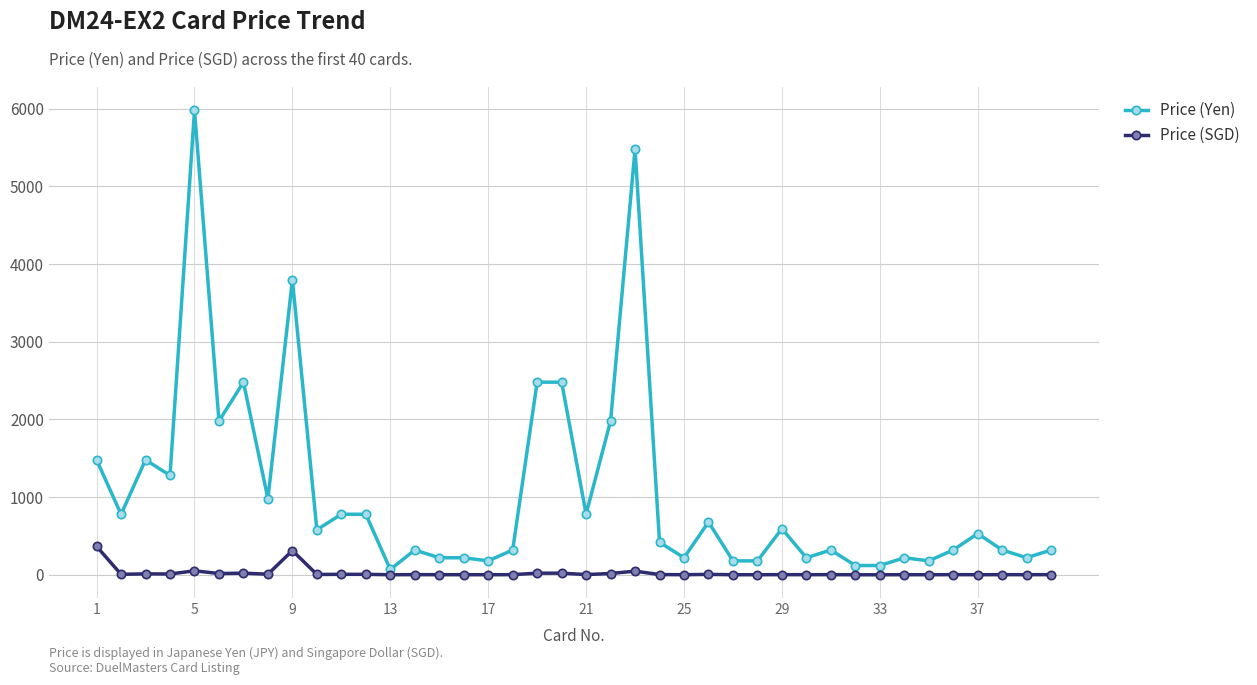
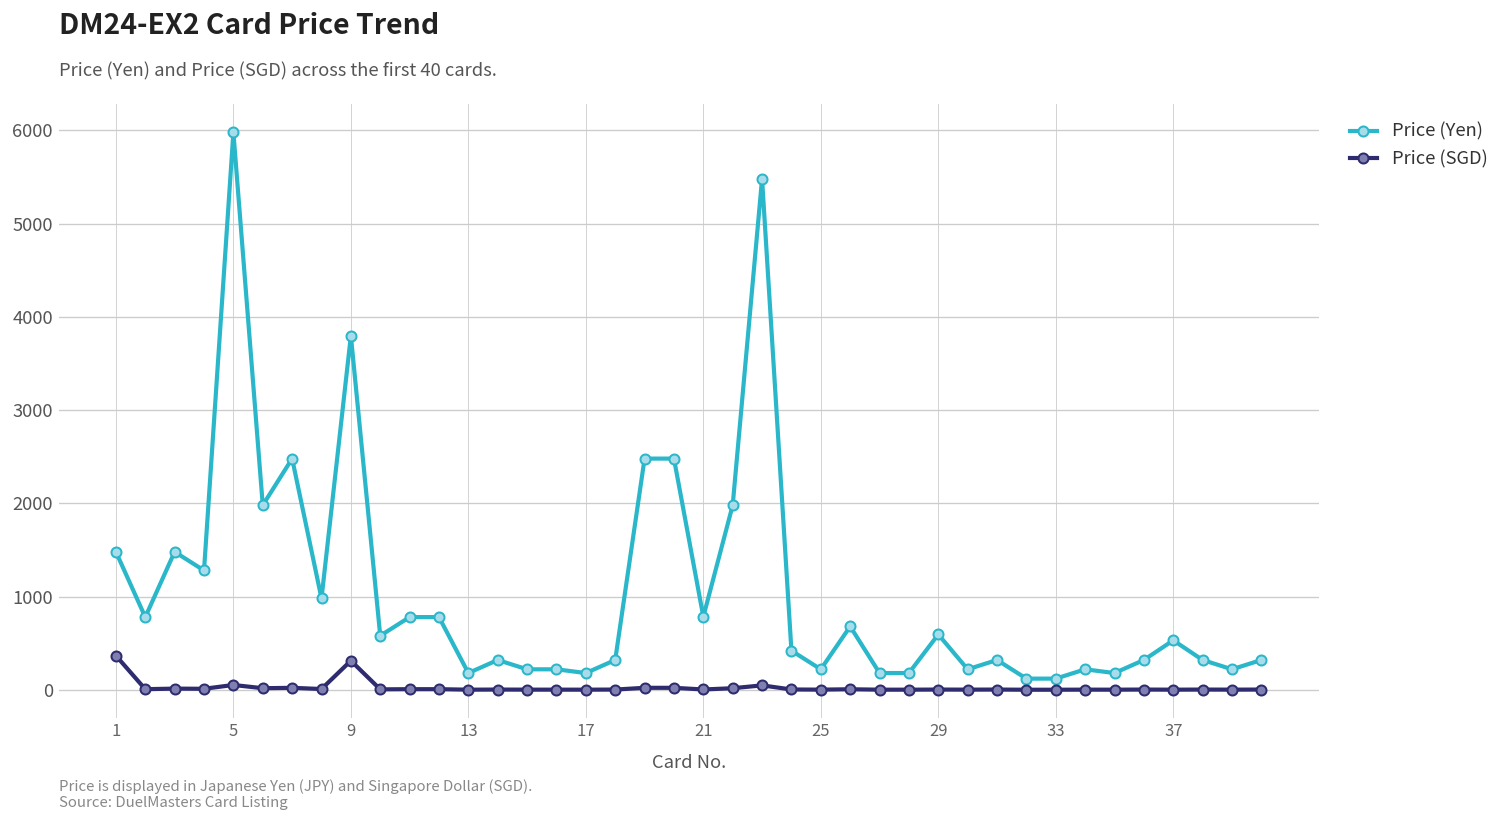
Price (Yen), 13: 100 -> 200
